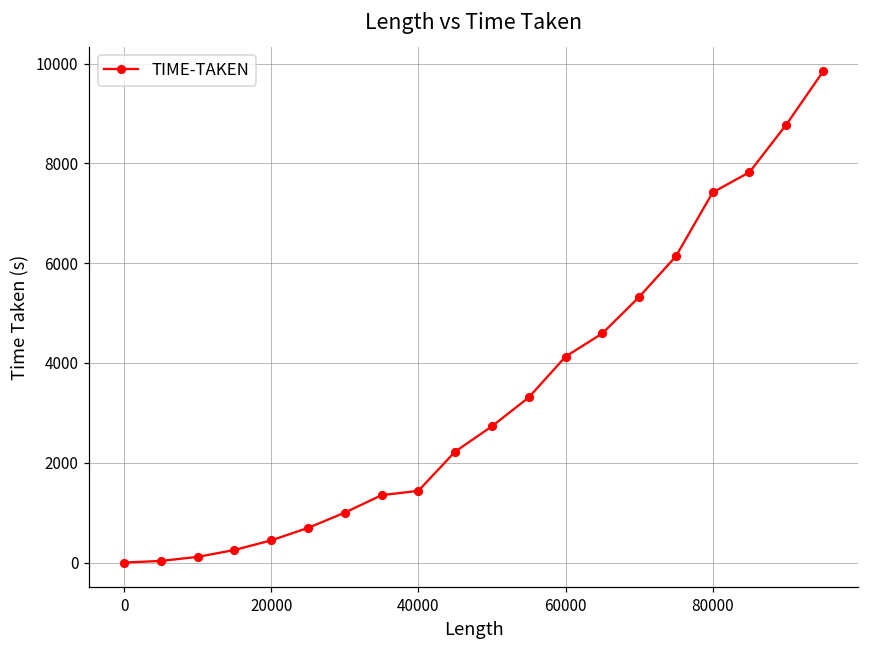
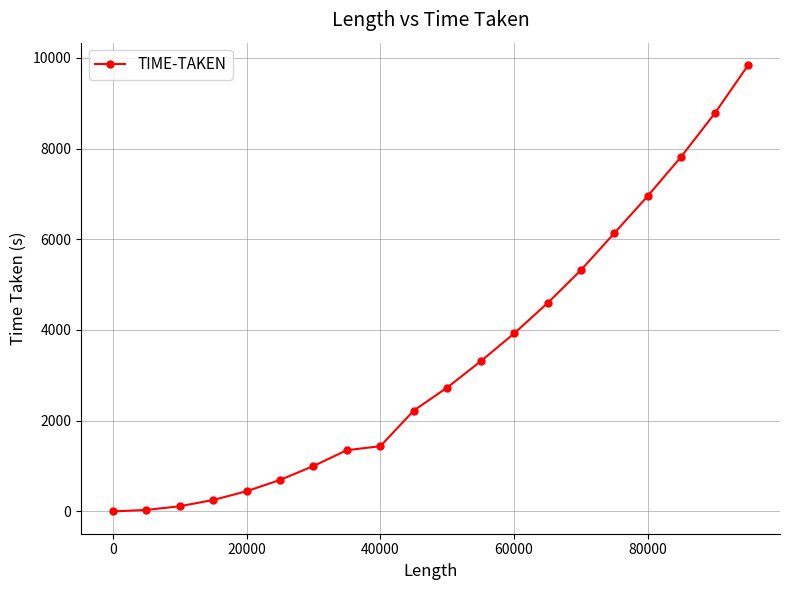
60000: 4100 -> 3900
80000: 7400 -> 7000
